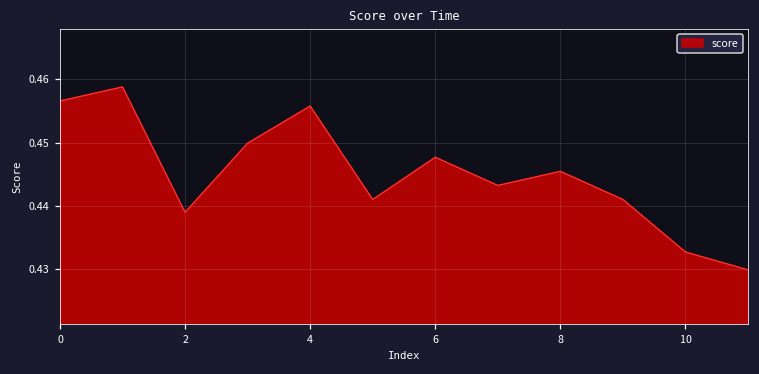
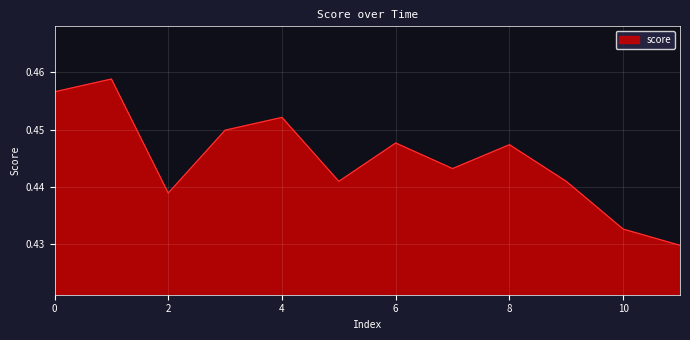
4: 0.456 -> 0.452
8: 0.445 -> 0.447
